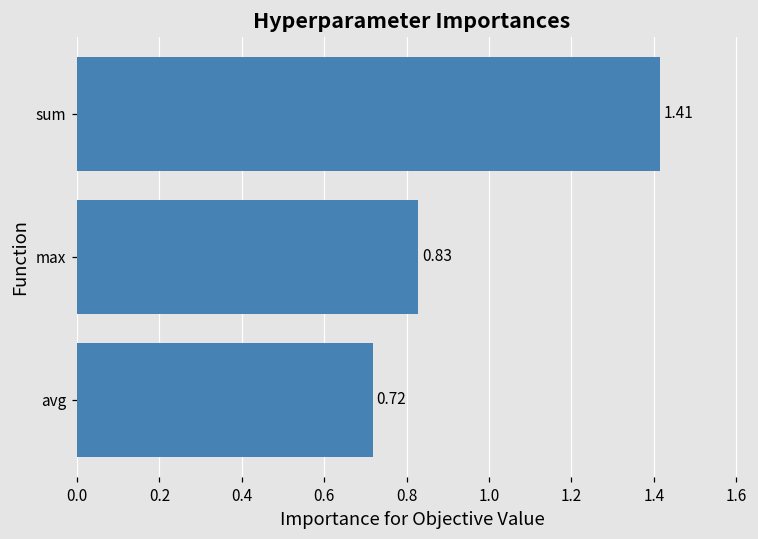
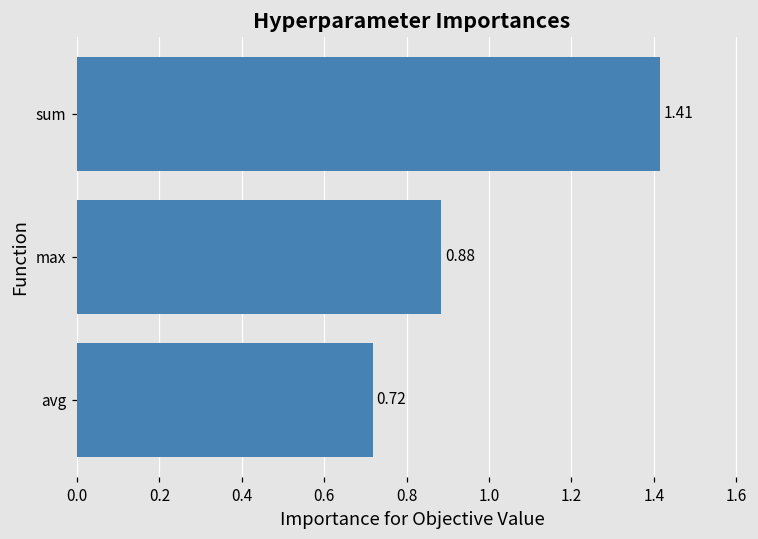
max: 0.83 -> 0.88
